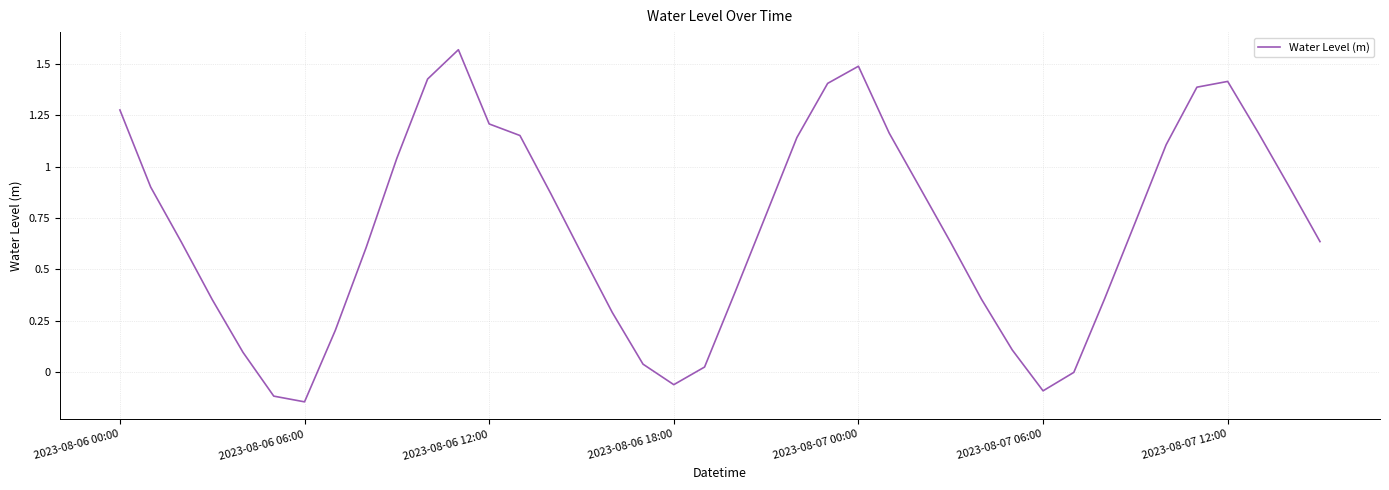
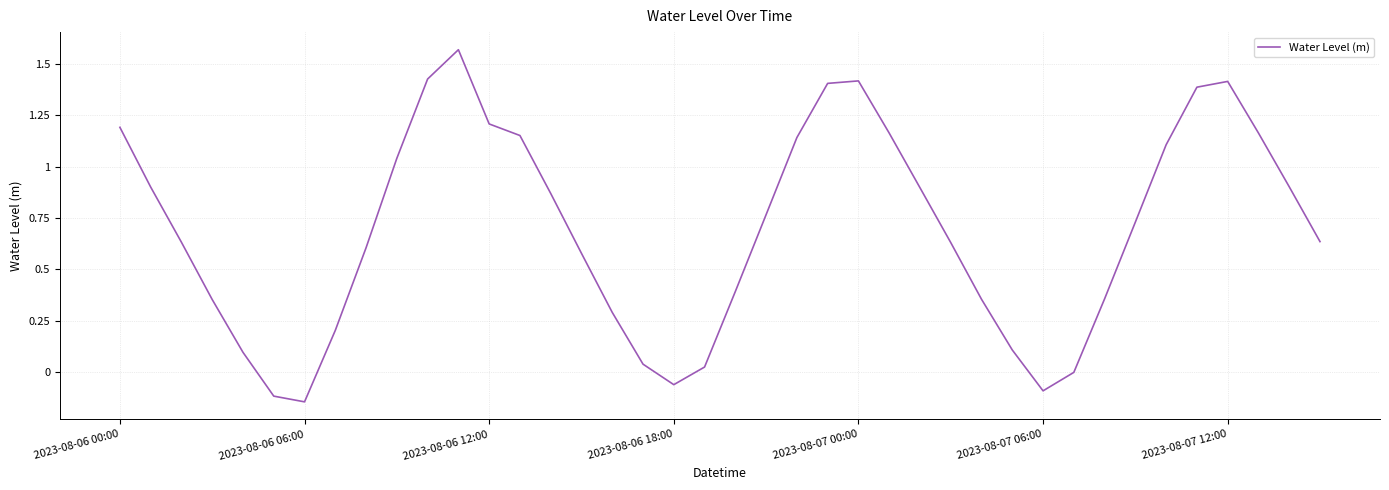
2023-08-06 00:00: 1.28 -> 1.19
2023-08-07 00:00: 1.49 -> 1.42
